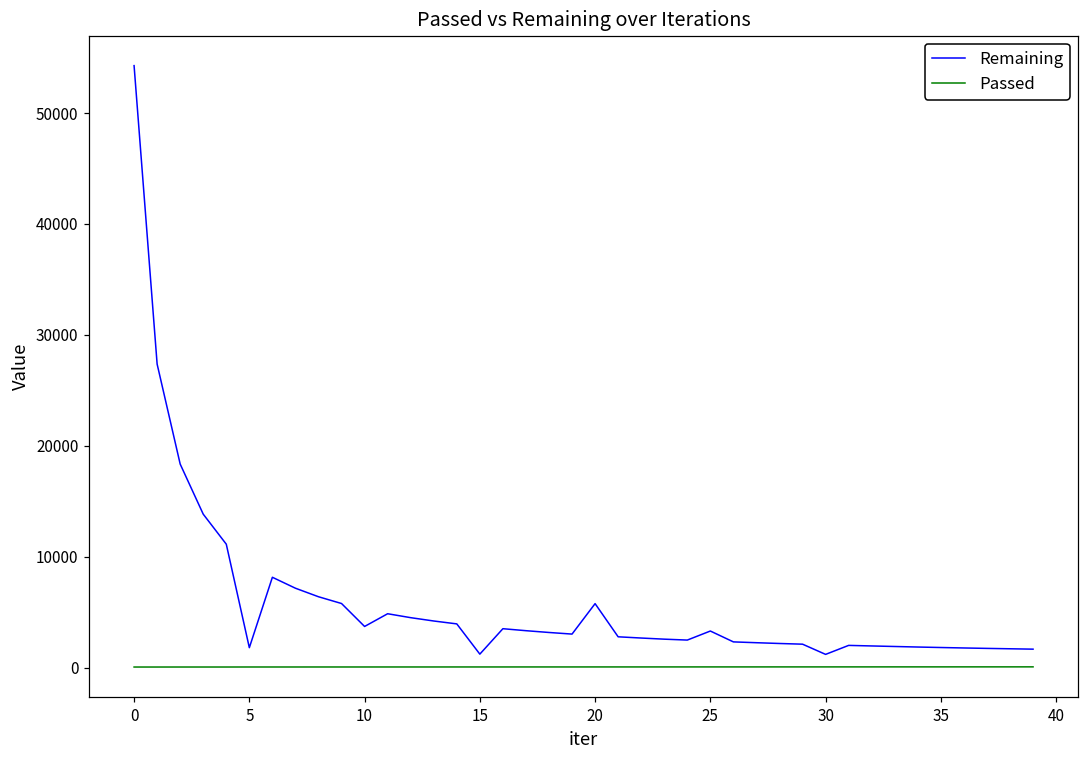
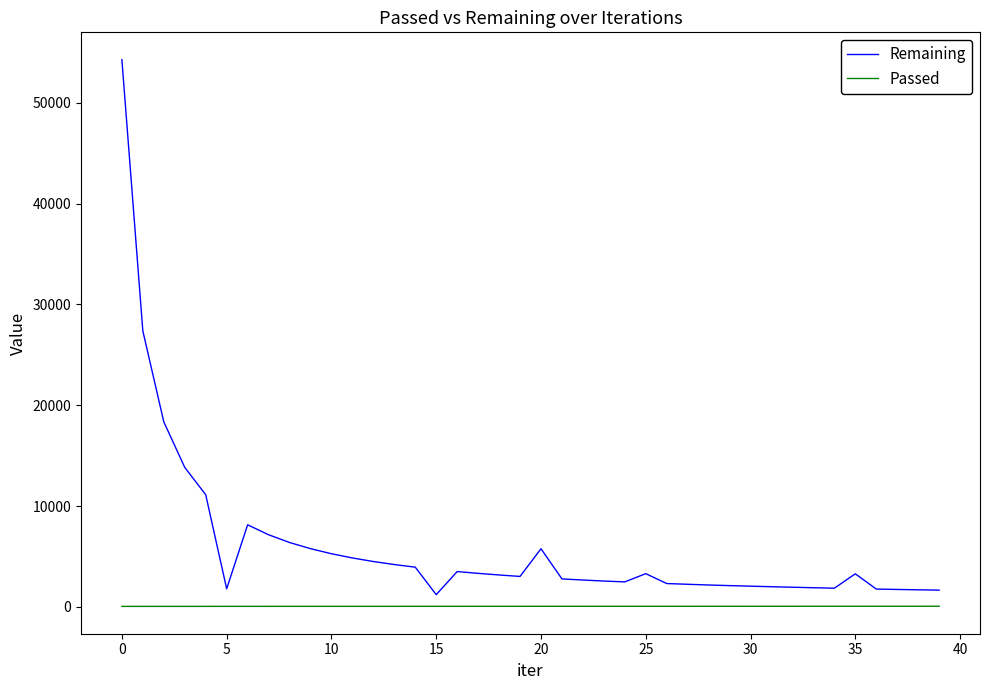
Remaining, 10: 3700 -> 5300
Remaining, 30: 1200 -> 2100
Remaining, 35: 1800 -> 3300
